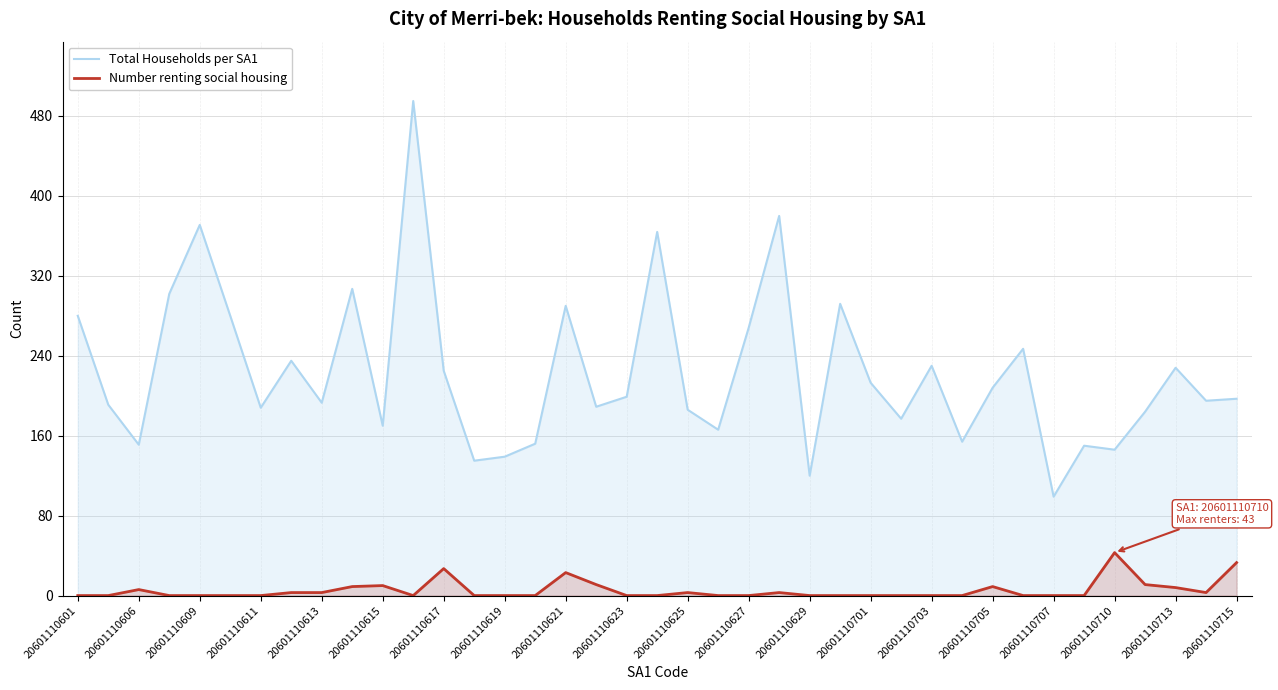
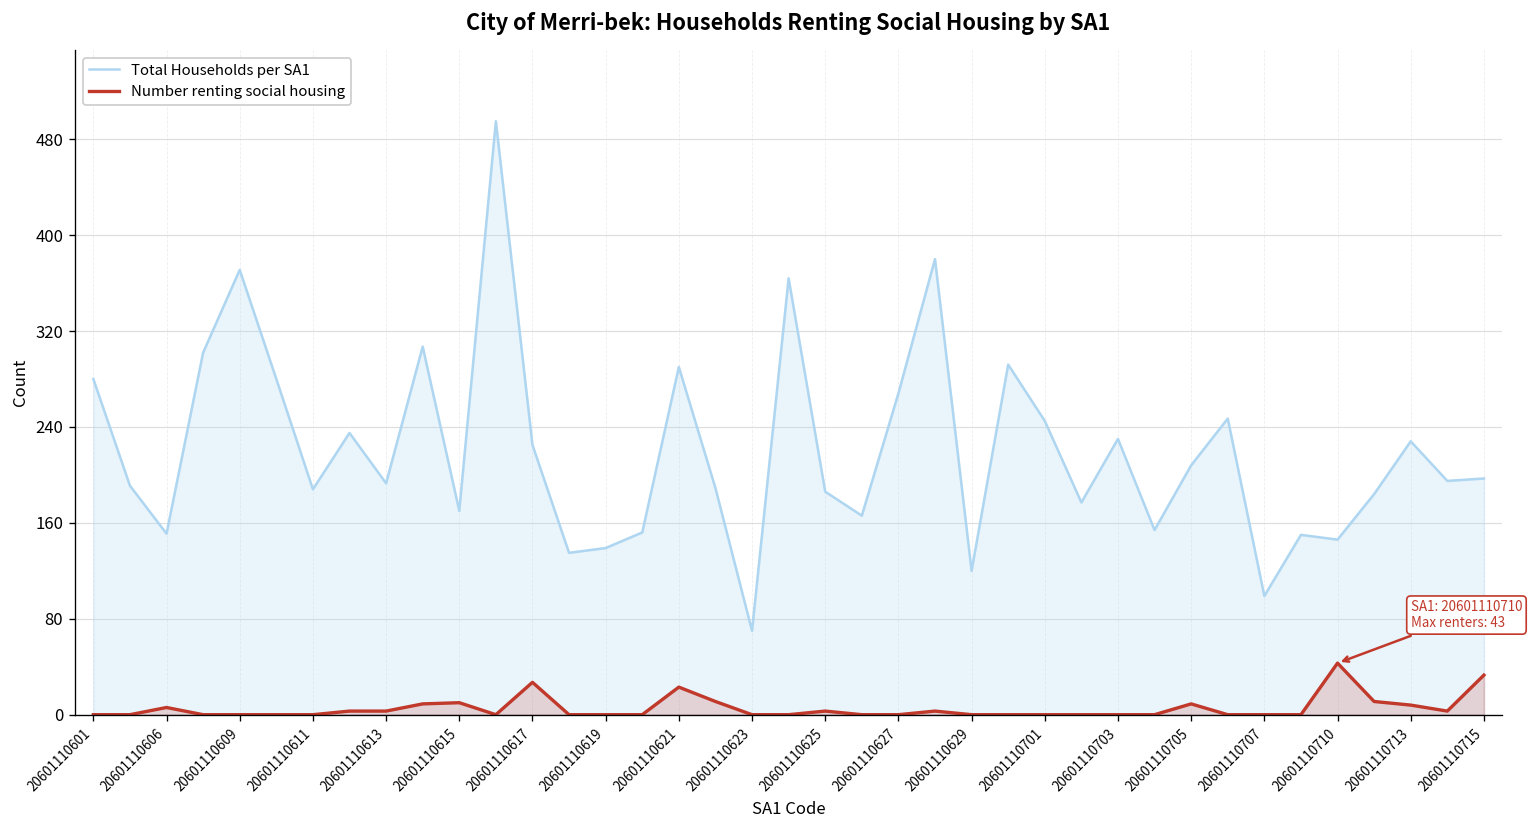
Total Households per SA1, 20601110623: 200 -> 70
Total Households per SA1, 20601110701: 210 -> 250
